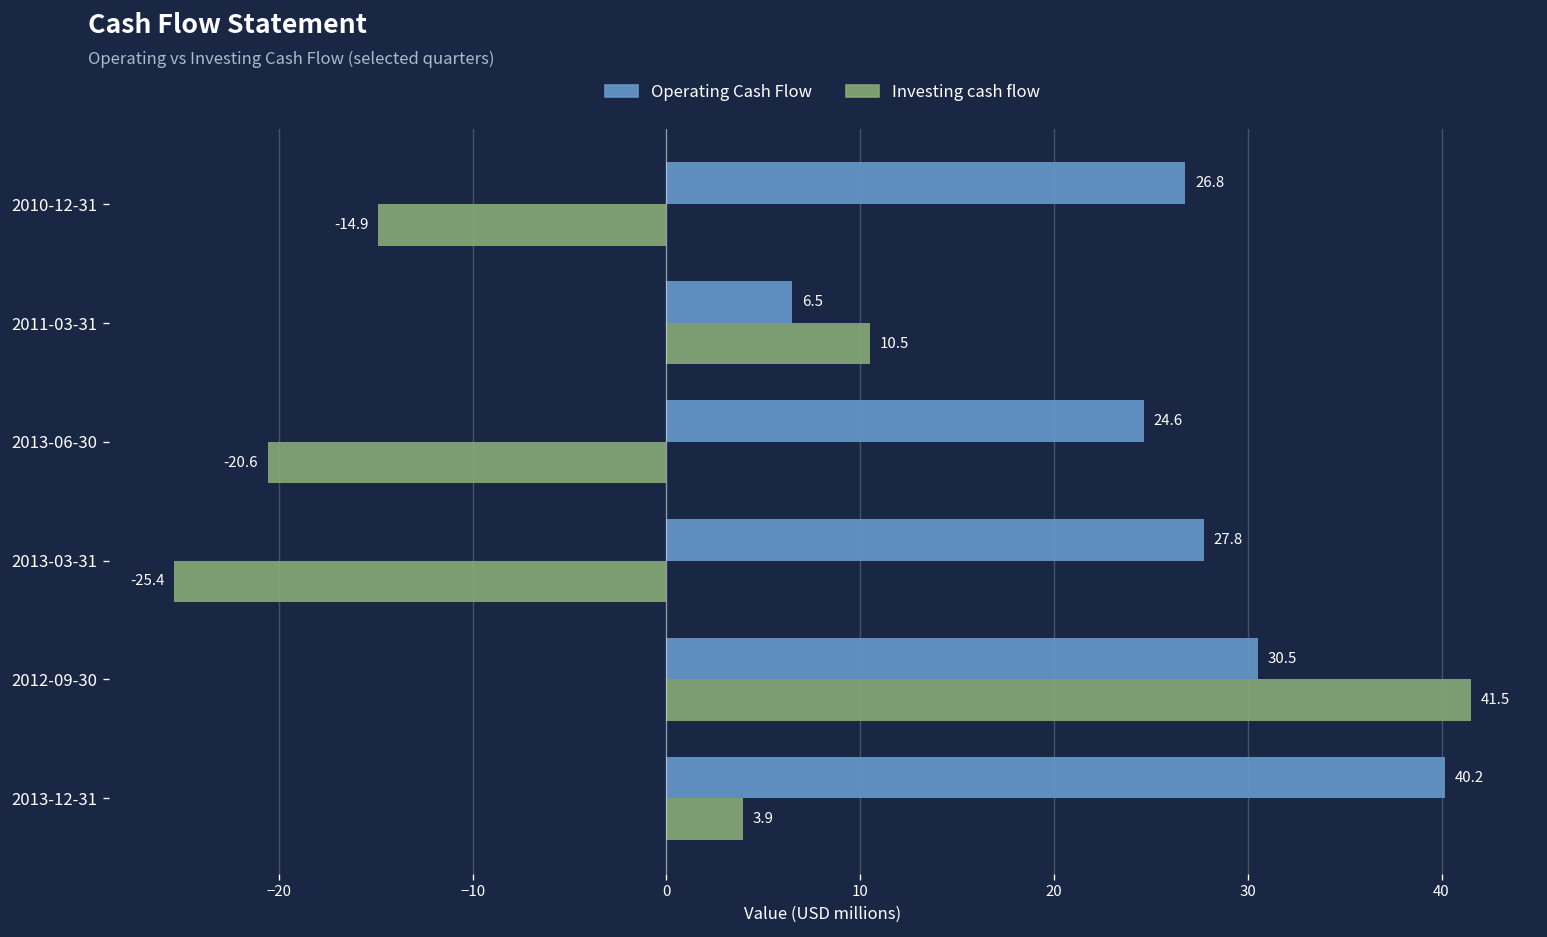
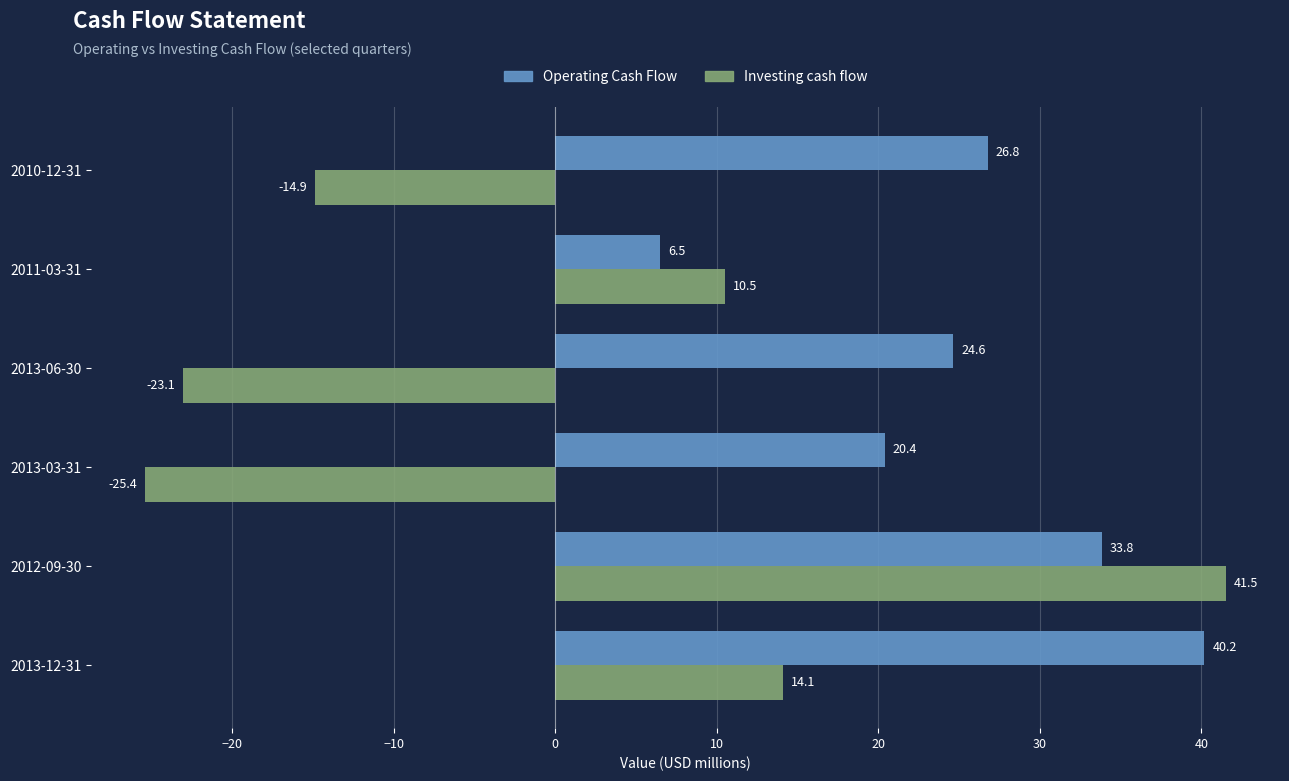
Investing cash flow, 2013-06-30: -20.6 -> -23.1
Operating Cash Flow, 2013-03-31: 27.8 -> 20.4
Operating Cash Flow, 2012-09-30: 30.5 -> 33.8
Investing cash flow, 2013-12-31: 3.9 -> 14.1
